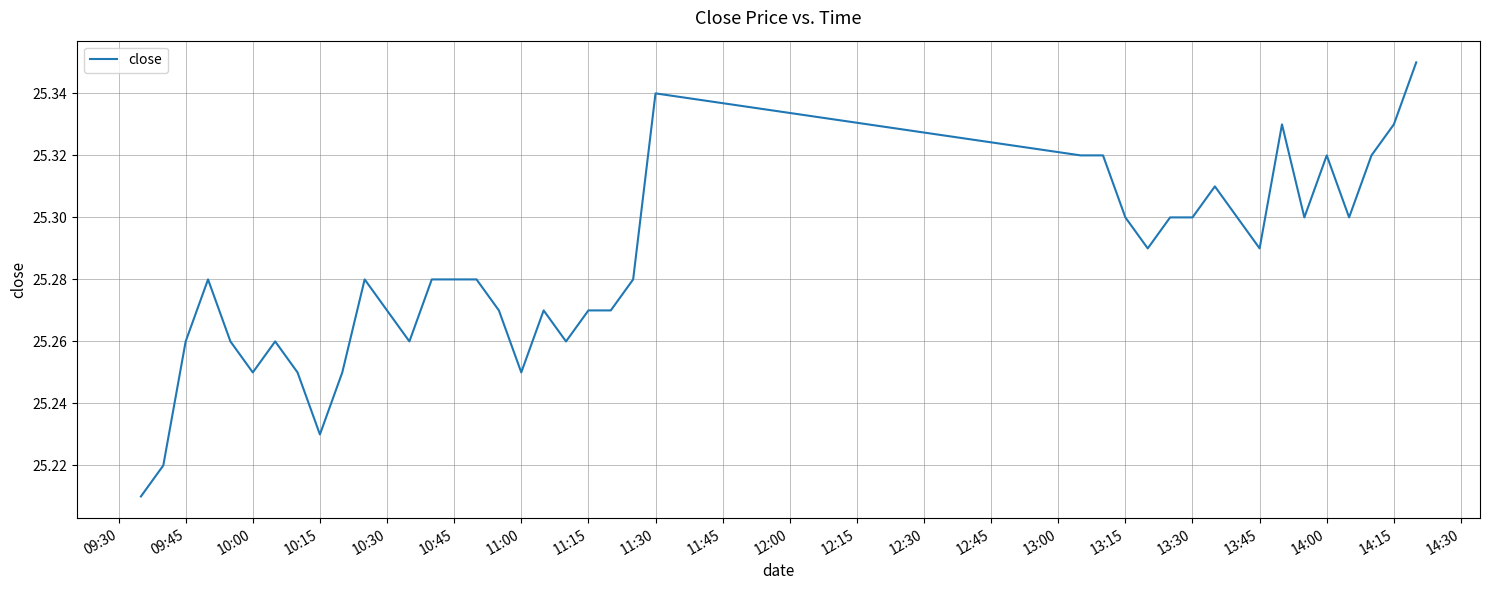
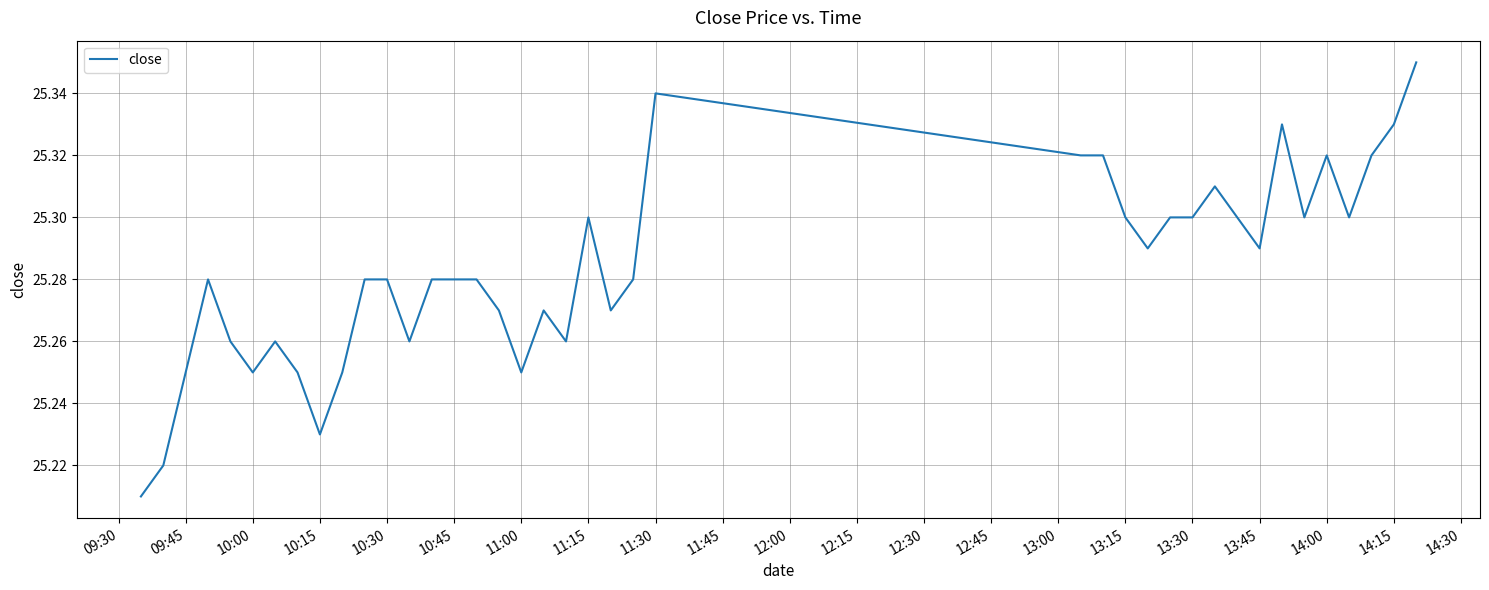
09:45: 25.26 -> 25.25
10:30: 25.27 -> 25.28
11:15: 25.27 -> 25.30
